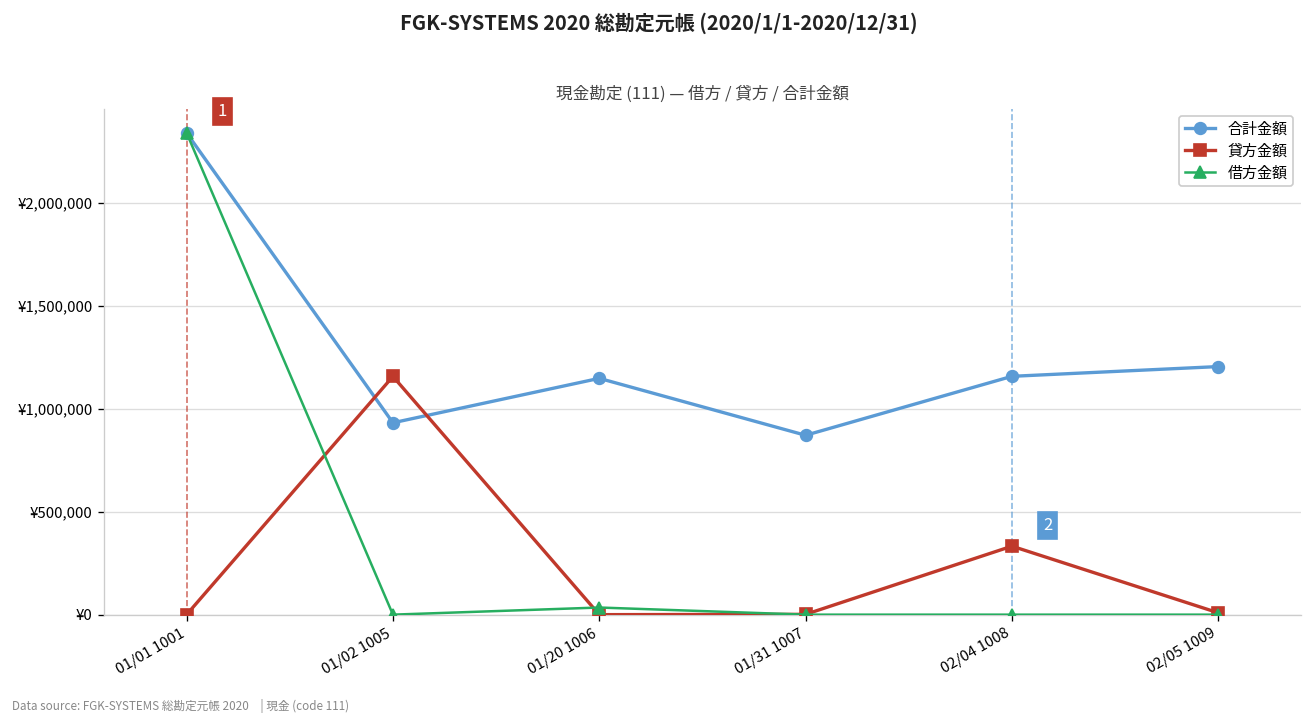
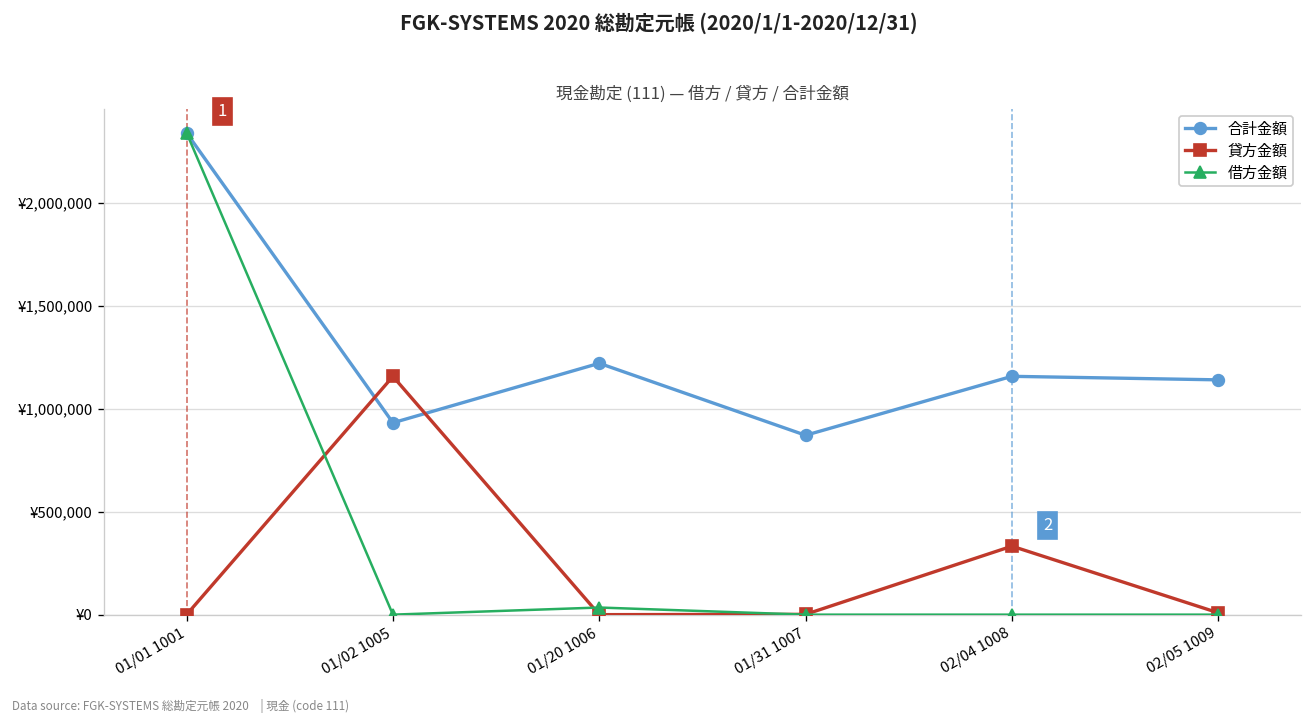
合計金額, 01/20 1006: ¥1,150,000 -> ¥1,220,000
合計金額, 02/05 1009: ¥1,200,000 -> ¥1,140,000
